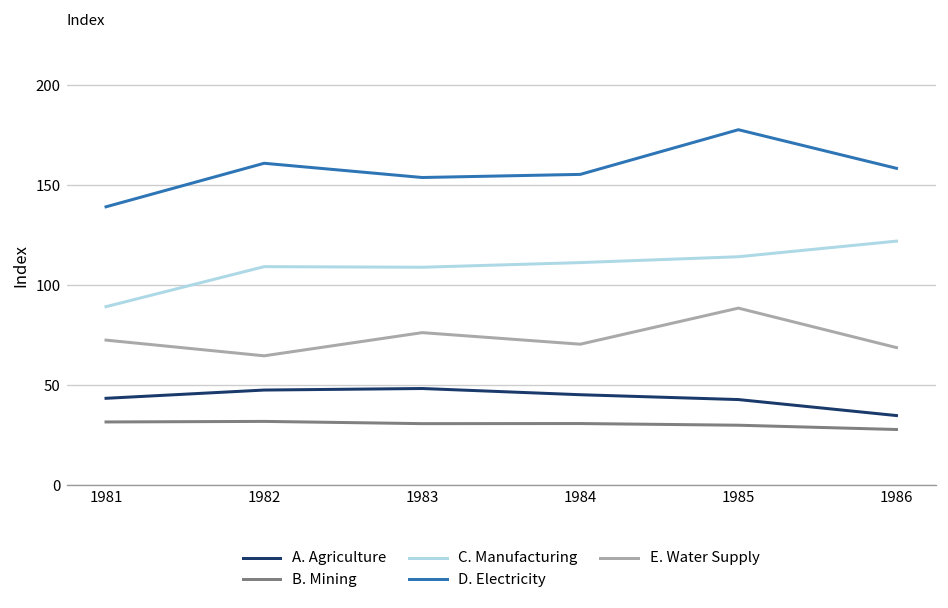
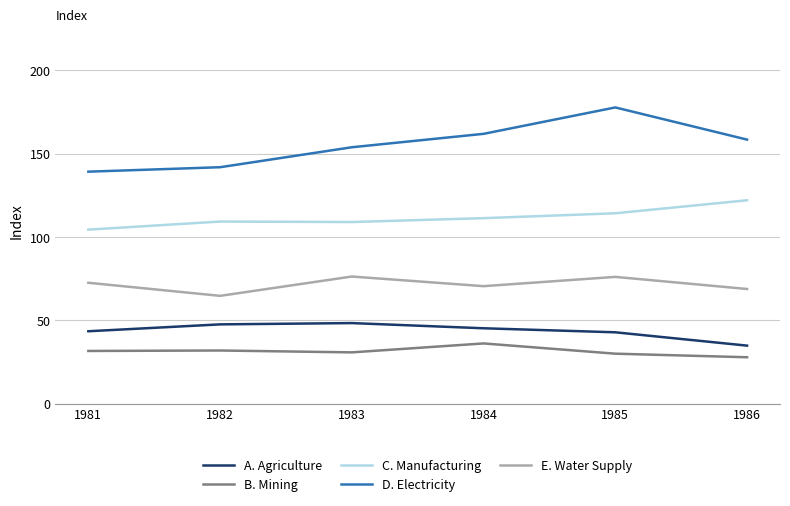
C. Manufacturing, 1981: 89 -> 104
D. Electricity, 1982: 161 -> 142
B. Mining, 1984: 31 -> 36
D. Electricity, 1984: 155 -> 162
E. Water Supply, 1985: 88 -> 76
